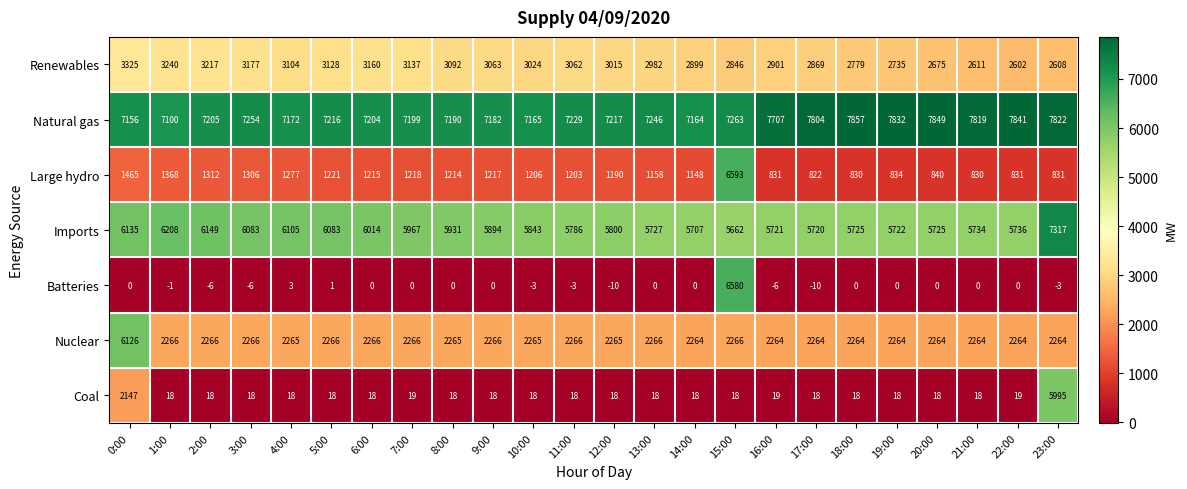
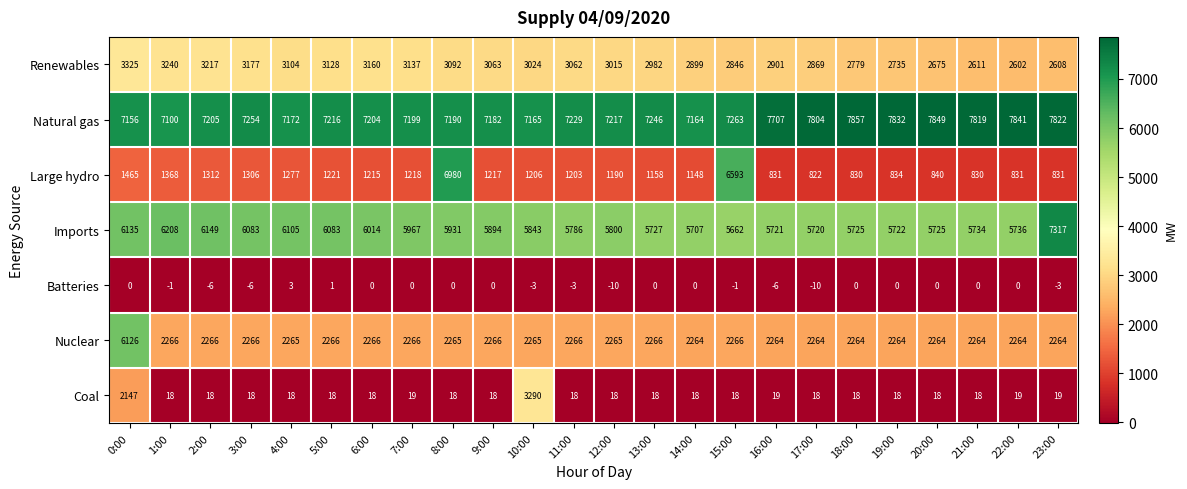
Large hydro, 8:00: 1214 -> 6980
Batteries, 15:00: 6580 -> -1
Coal, 10:00: 18 -> 3290
Coal, 23:00: 5995 -> 19
